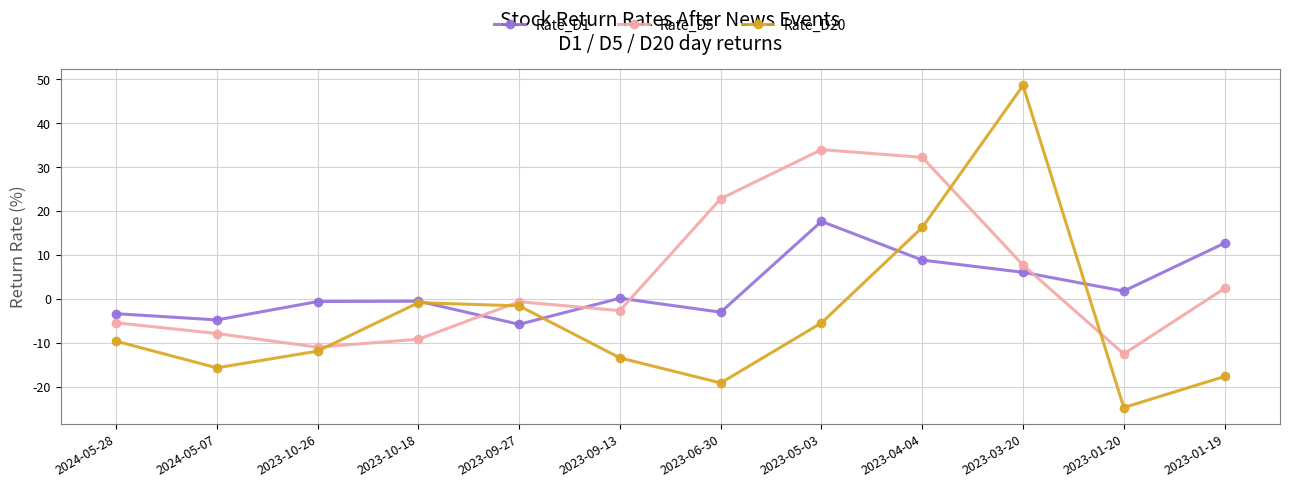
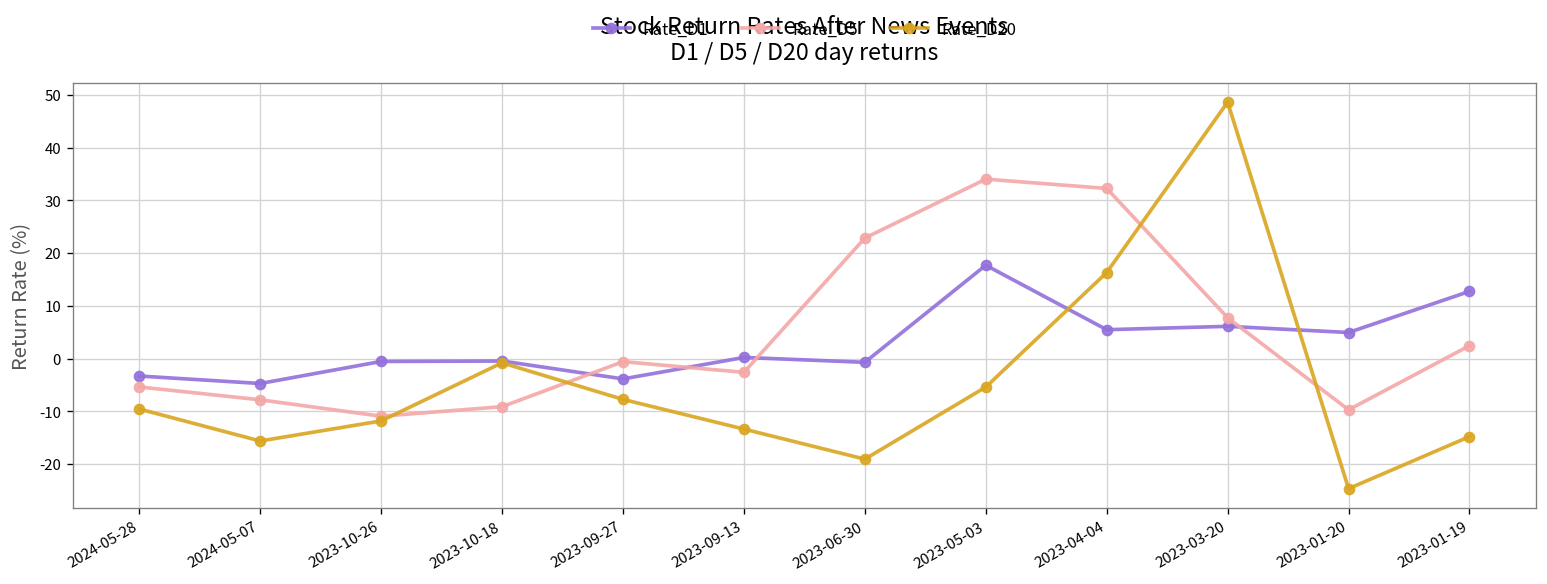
Rate_D1, 2023-09-27: -6 -> -4
Rate_D20, 2023-09-27: -2 -> -8
Rate_D1, 2023-06-30: -3 -> -1
Rate_D1, 2023-04-04: 9 -> 5
Rate_D1, 2023-01-20: 2 -> 5
Rate_D5, 2023-01-20: -12 -> -10
Rate_D20, 2023-01-19: -18 -> -15
